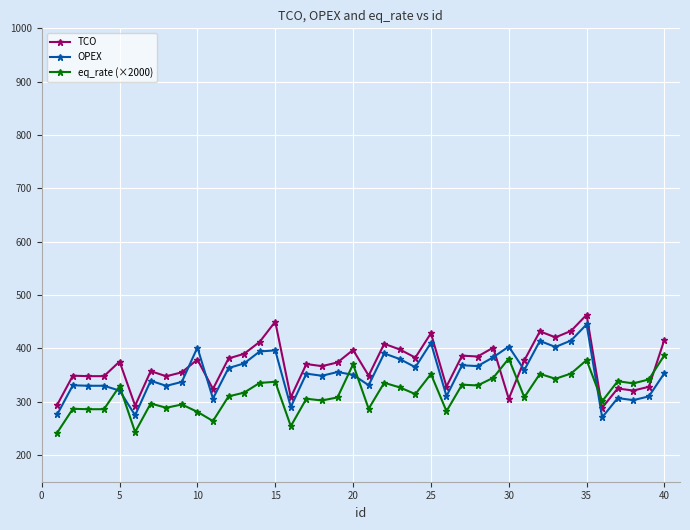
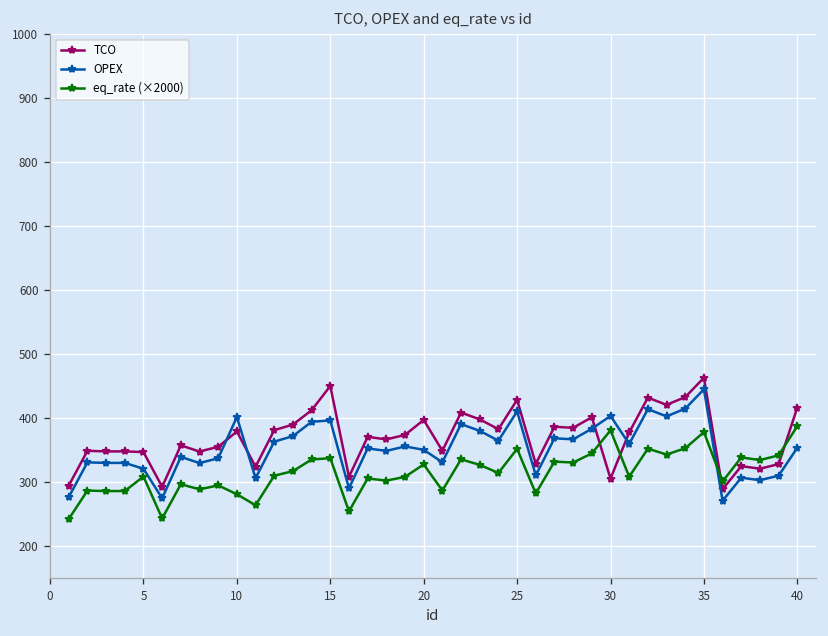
TCO, 5: 380 -> 350
eq_rate (×2000), 5: 330 -> 310
eq_rate (×2000), 20: 370 -> 330
